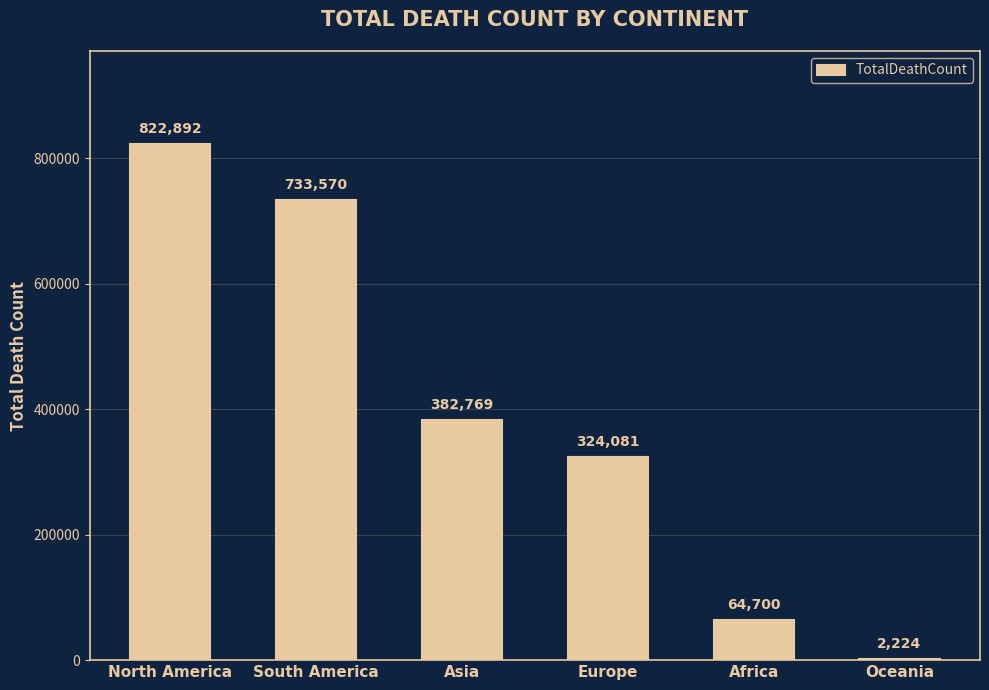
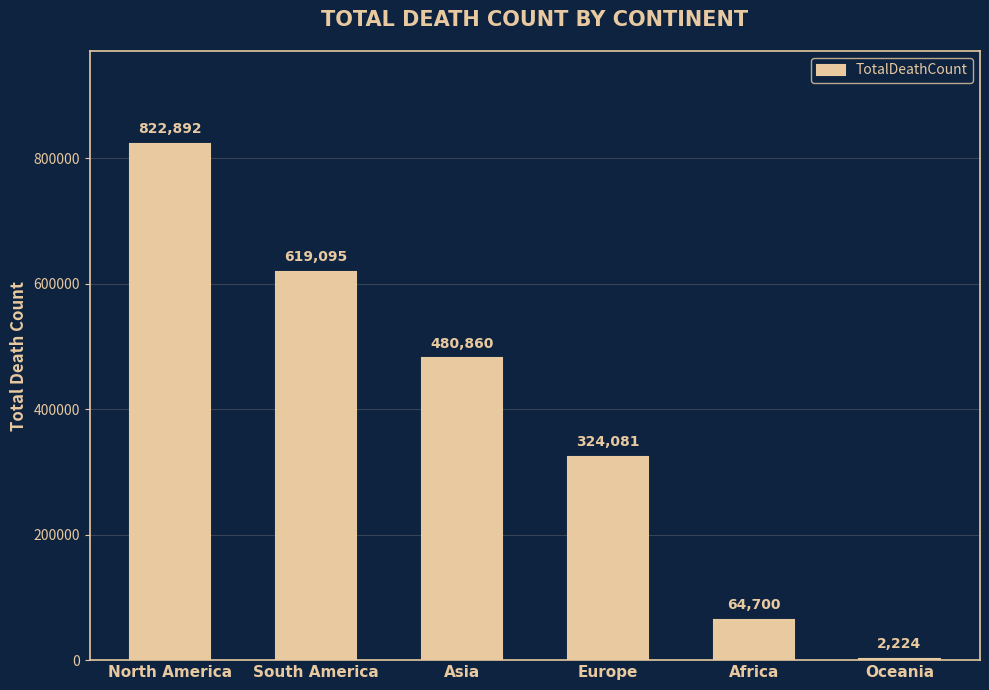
South America: 733,570 -> 619,095
Asia: 382,769 -> 480,860
